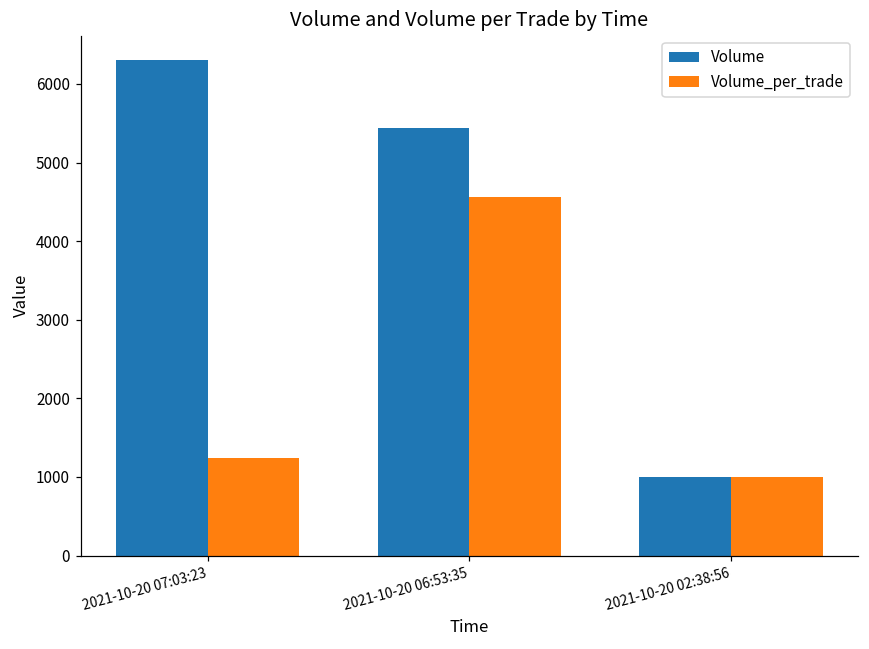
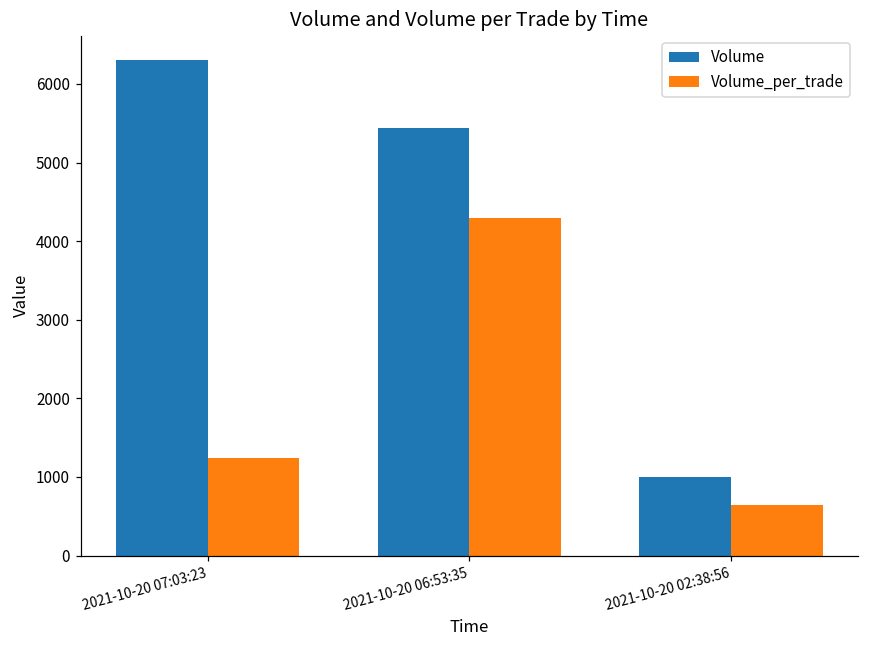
Volume_per_trade, 2021-10-20 06:53:35: 4600 -> 4300
Volume_per_trade, 2021-10-20 02:38:56: 1000 -> 600
